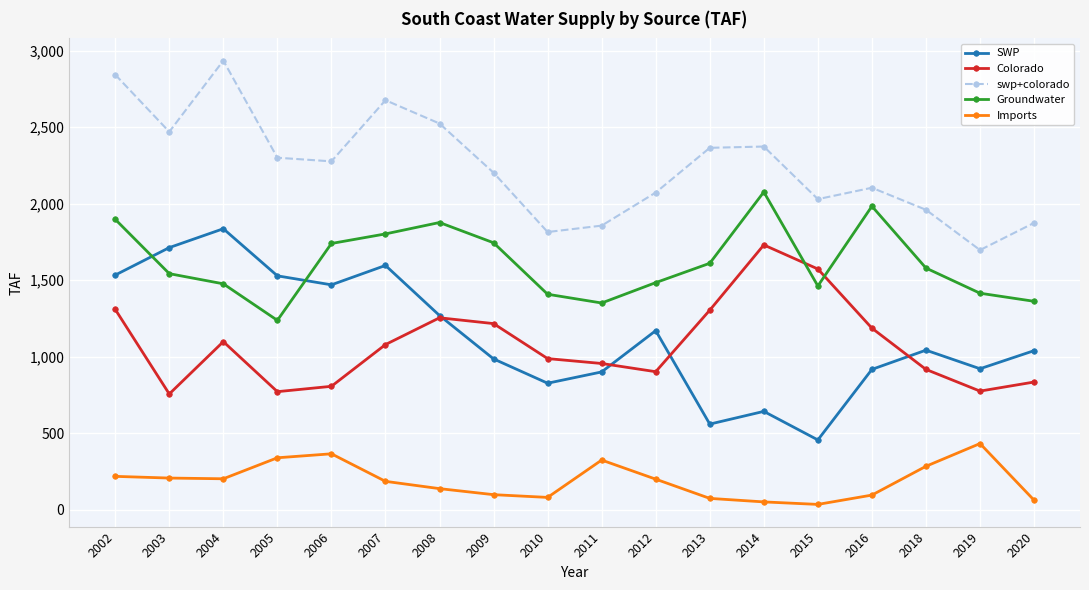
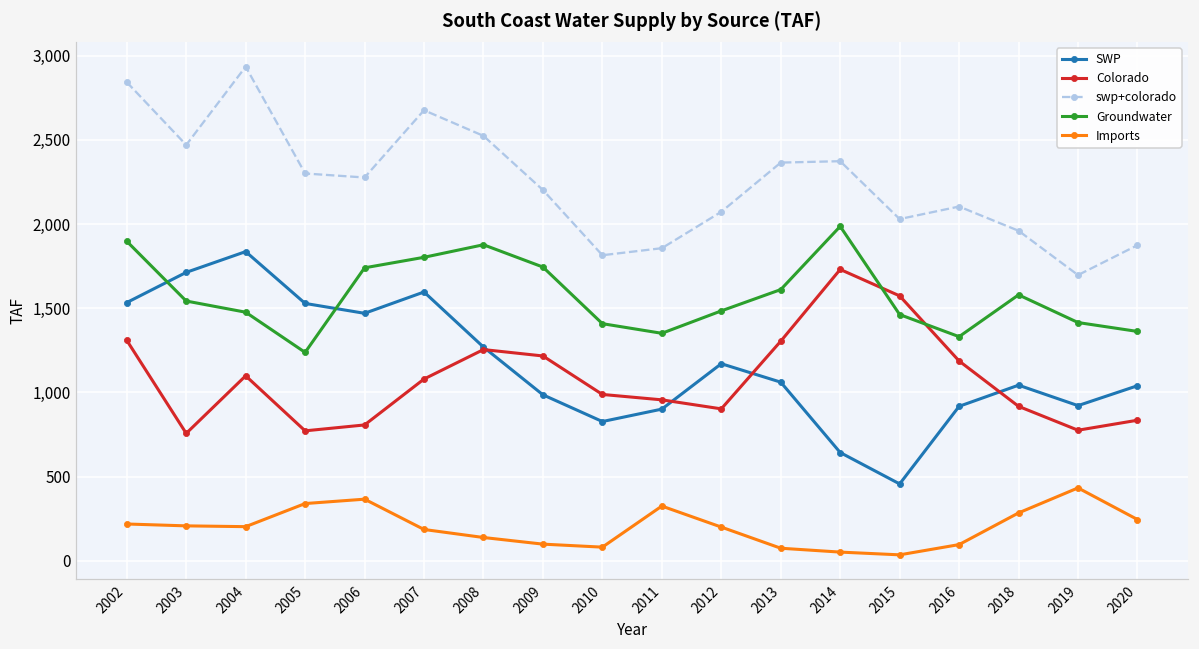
SWP, 2013: 560 -> 1,060
Groundwater, 2014: 2,080 -> 1,990
Groundwater, 2016: 1,980 -> 1,330
Imports, 2020: 60 -> 250
